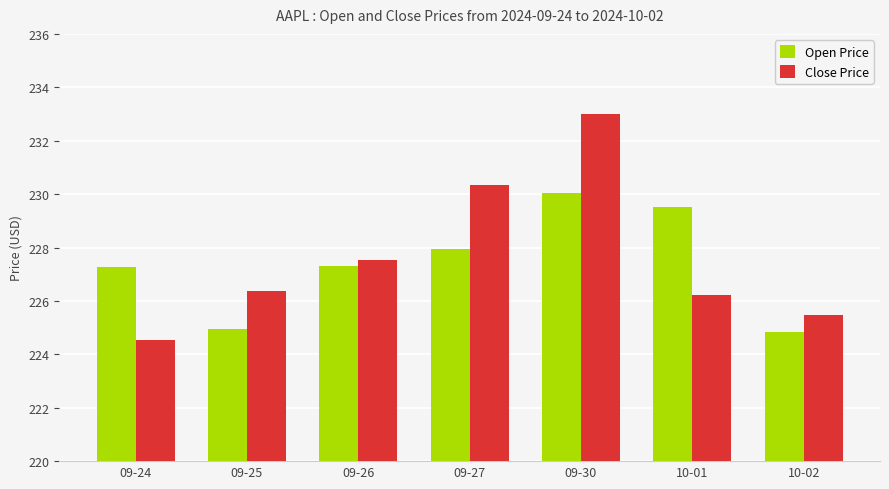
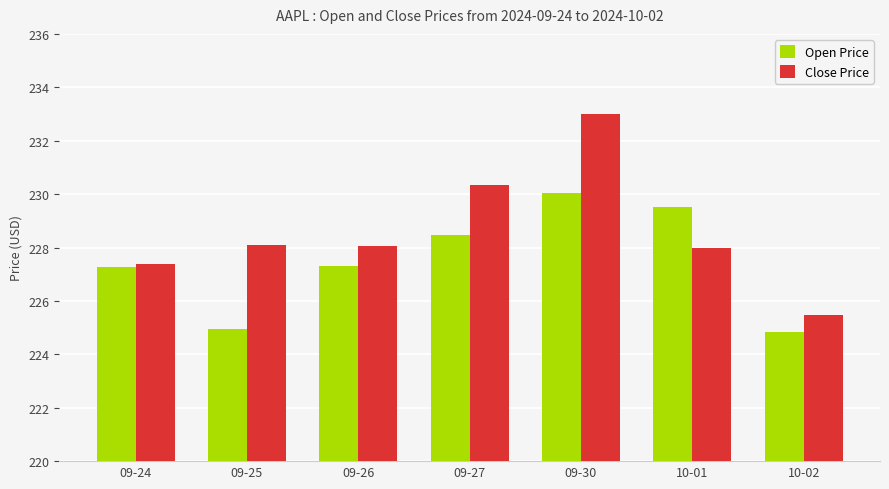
Close Price, 09-24: 224.5 -> 227.4
Close Price, 09-25: 226.4 -> 228.1
Close Price, 09-26: 227.5 -> 228.1
Open Price, 09-27: 228.0 -> 228.5
Close Price, 10-01: 226.2 -> 228.0
